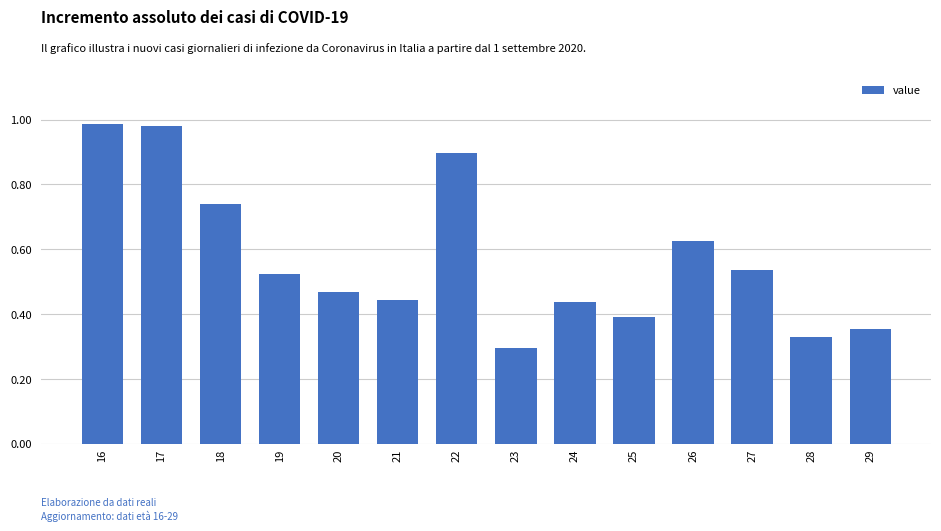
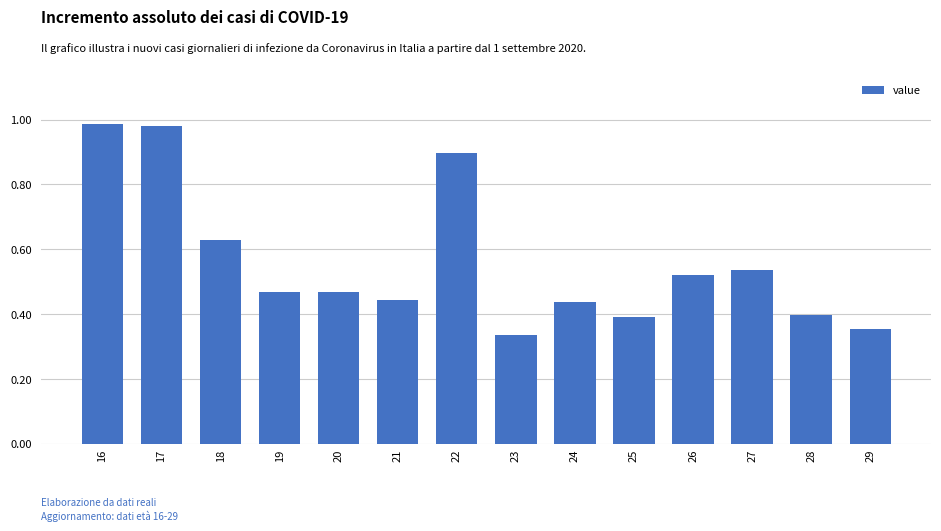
18: 0.74 -> 0.63
19: 0.52 -> 0.47
23: 0.29 -> 0.34
26: 0.62 -> 0.52
28: 0.33 -> 0.40
